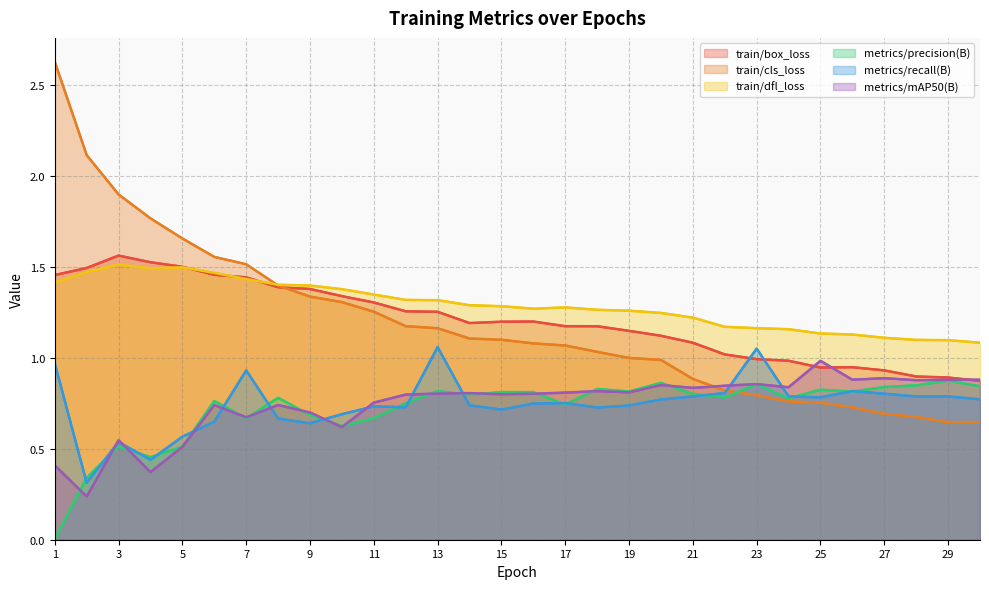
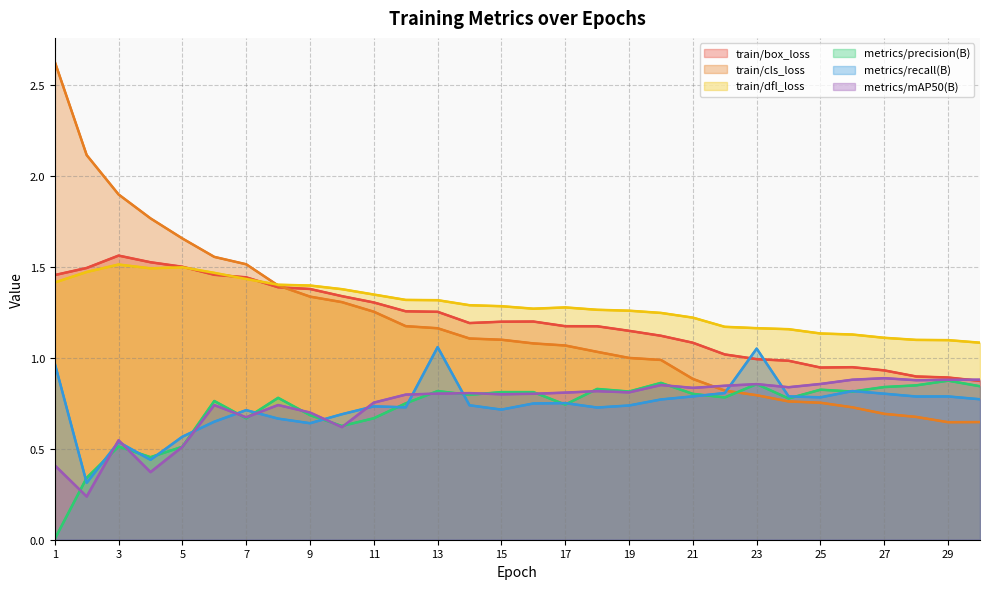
metrics/recall(B), 7: 0.93 -> 0.71
metrics/mAP50(B), 25: 0.98 -> 0.86
